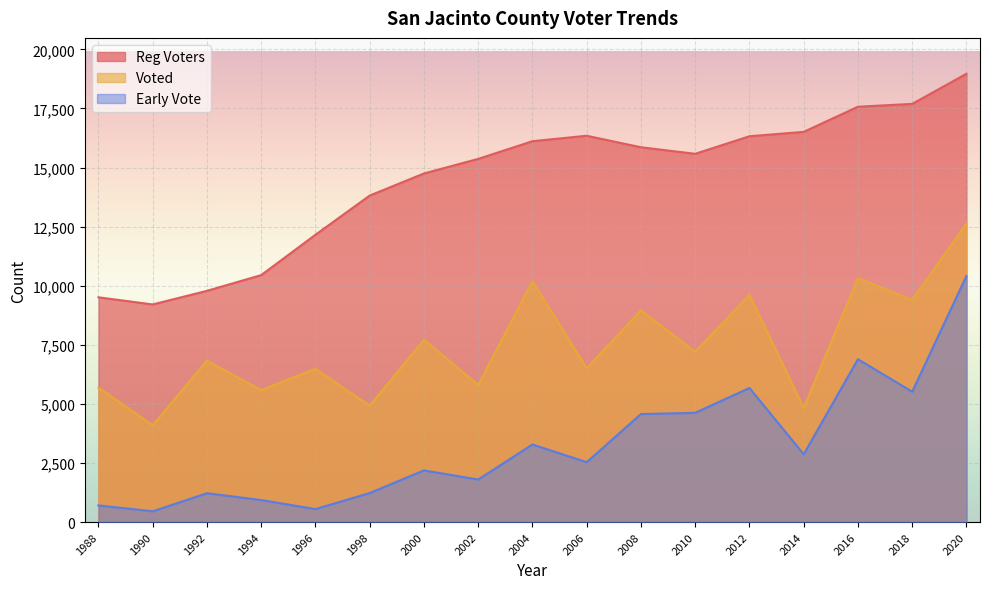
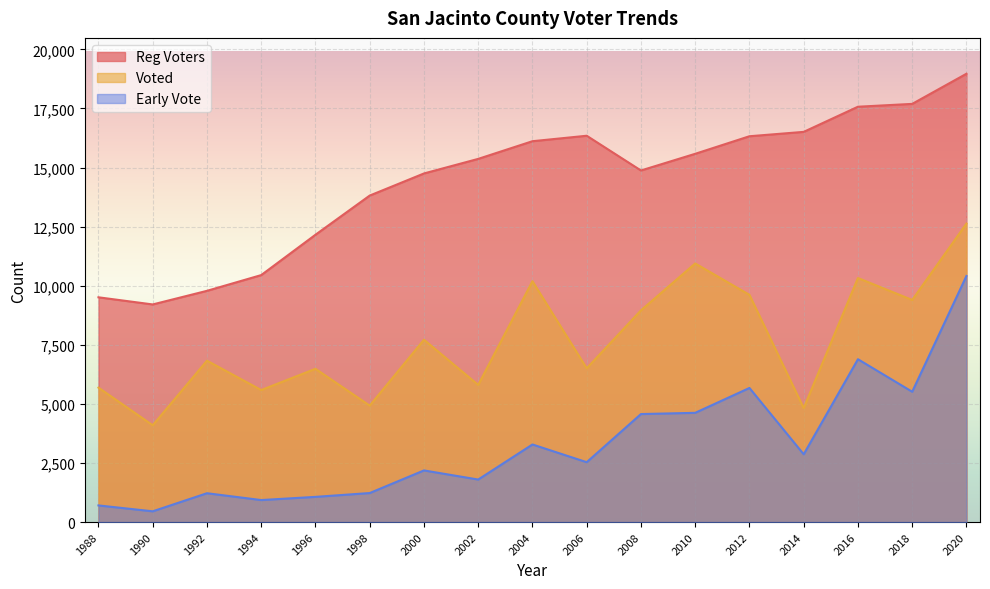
Early Vote, 1996: 500 -> 1,100
Reg Voters, 2008: 15,900 -> 14,900
Voted, 2010: 7,200 -> 10,900
